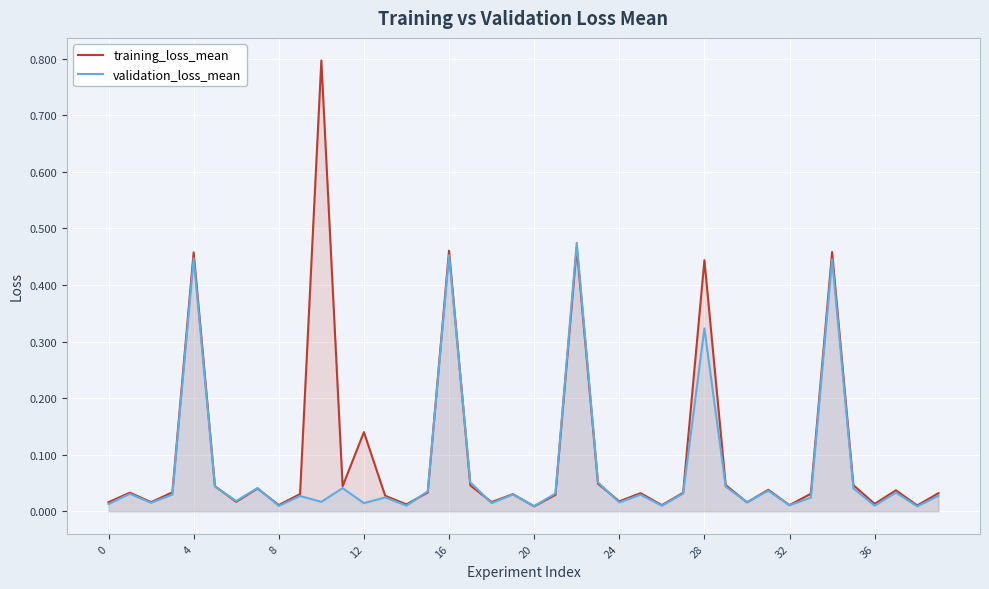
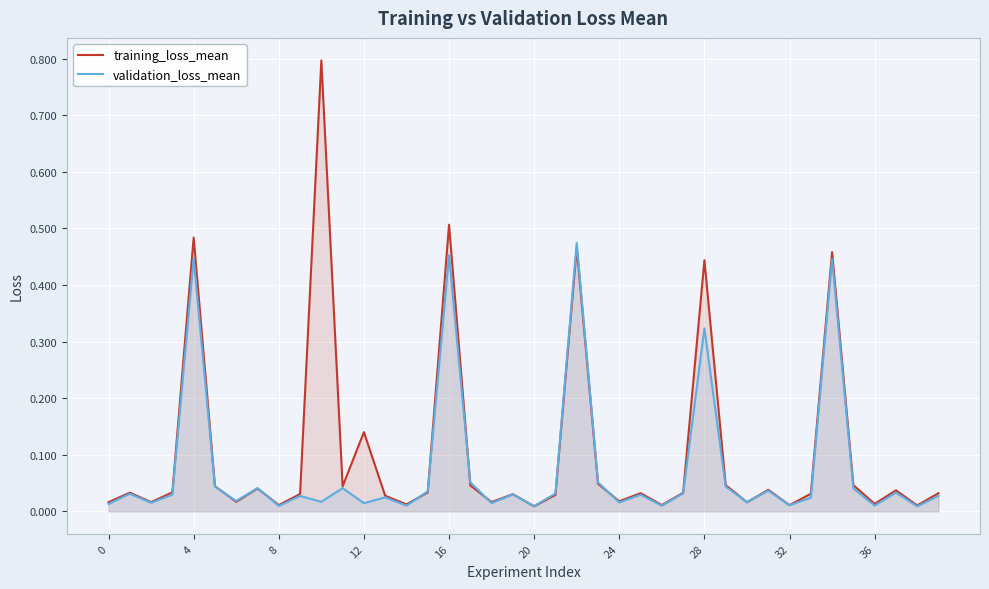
training_loss_mean, 4: 0.46 -> 0.48
training_loss_mean, 16: 0.46 -> 0.51
